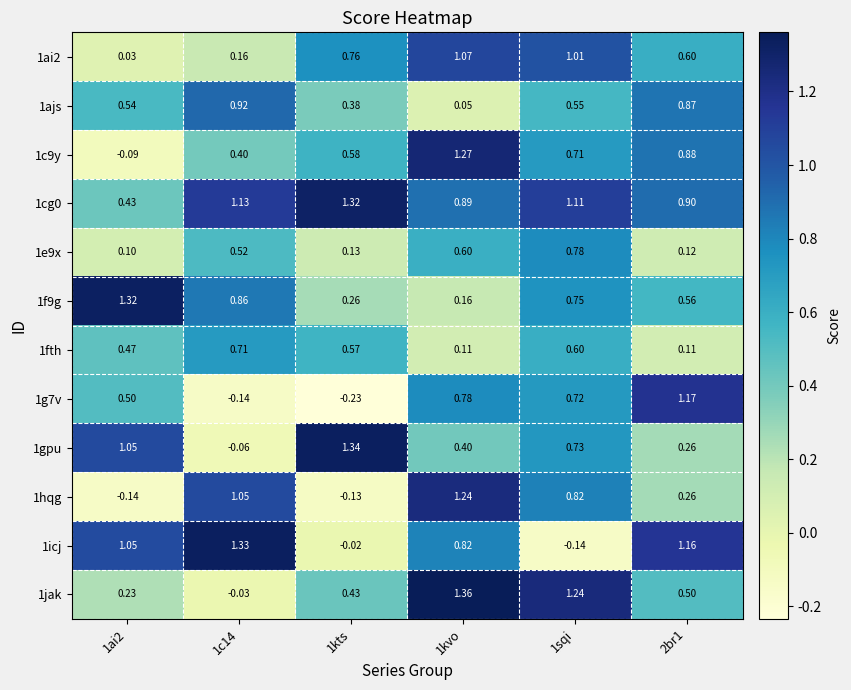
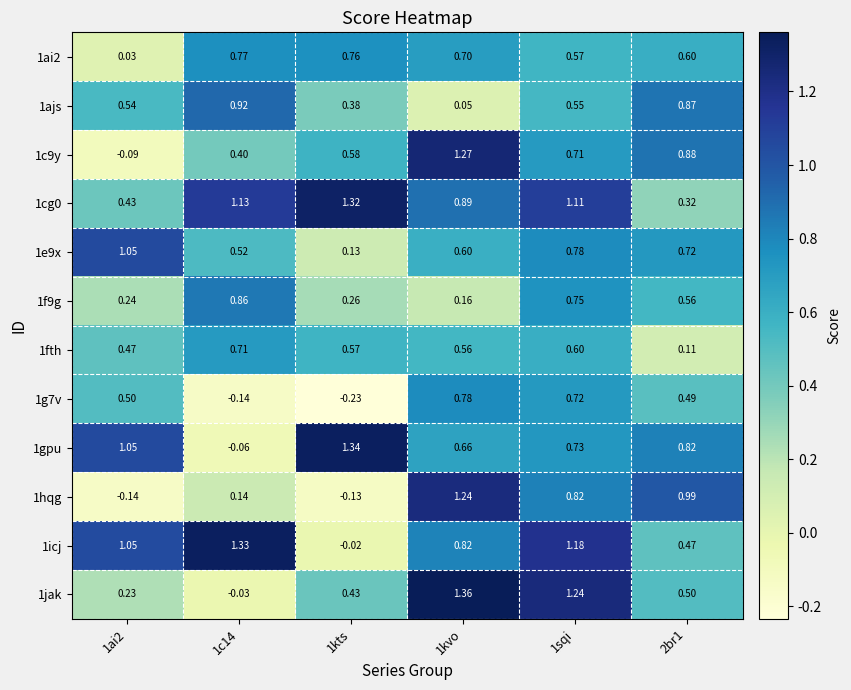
1ai2, 1c14: 0.16 -> 0.77
1ai2, 1kvo: 1.07 -> 0.70
1ai2, 1sqi: 1.01 -> 0.57
1cg0, 2br1: 0.90 -> 0.32
1e9x, 1ai2: 0.10 -> 1.05
1e9x, 2br1: 0.12 -> 0.72
1f9g, 1ai2: 1.32 -> 0.24
1fth, 1kvo: 0.11 -> 0.56
1g7v, 2br1: 1.17 -> 0.49
1gpu, 1kvo: 0.40 -> 0.66
1gpu, 2br1: 0.26 -> 0.82
1hqg, 1c14: 1.05 -> 0.14
1hqg, 2br1: 0.26 -> 0.99
1icj, 1sqi: -0.14 -> 1.18
1icj, 2br1: 1.16 -> 0.47
